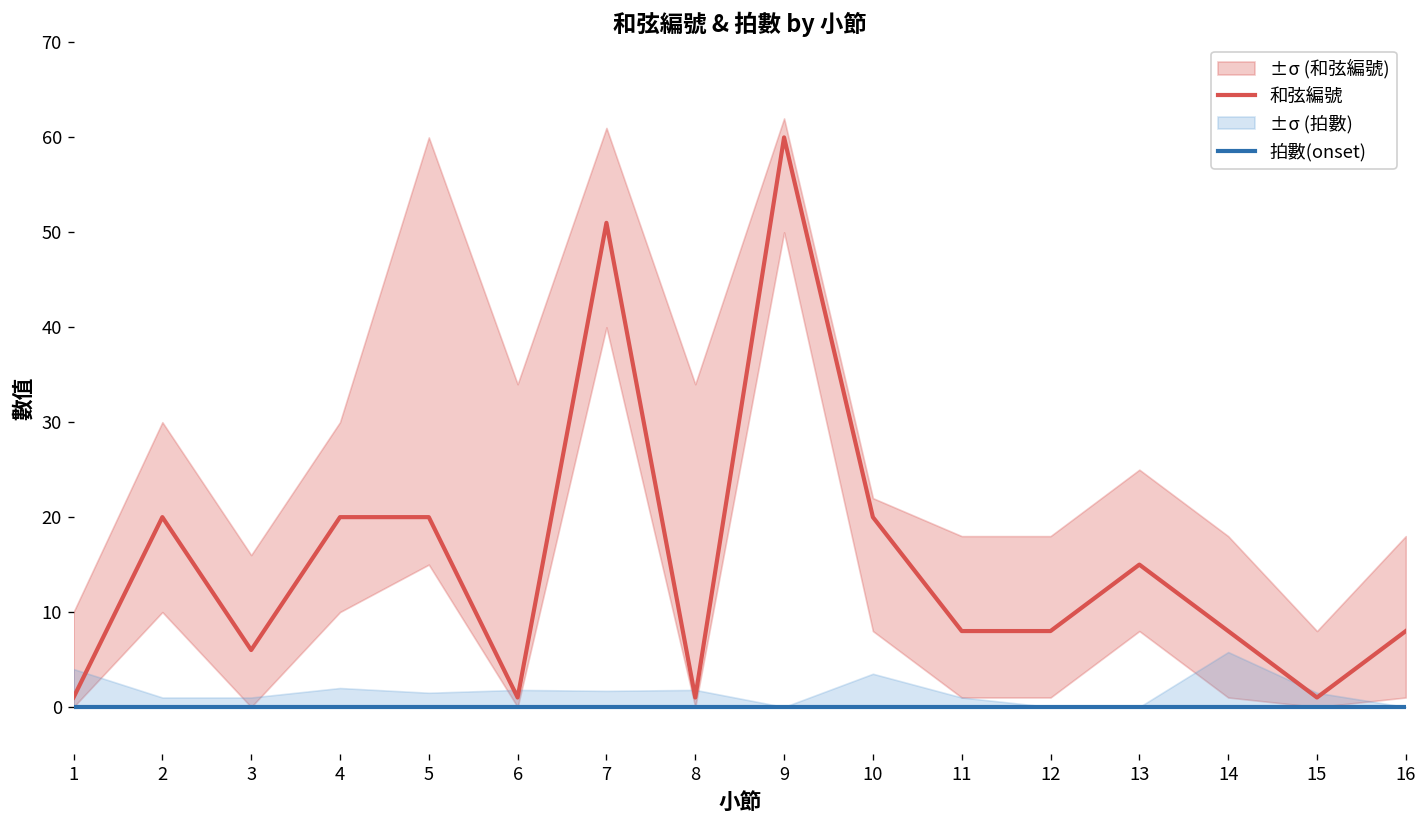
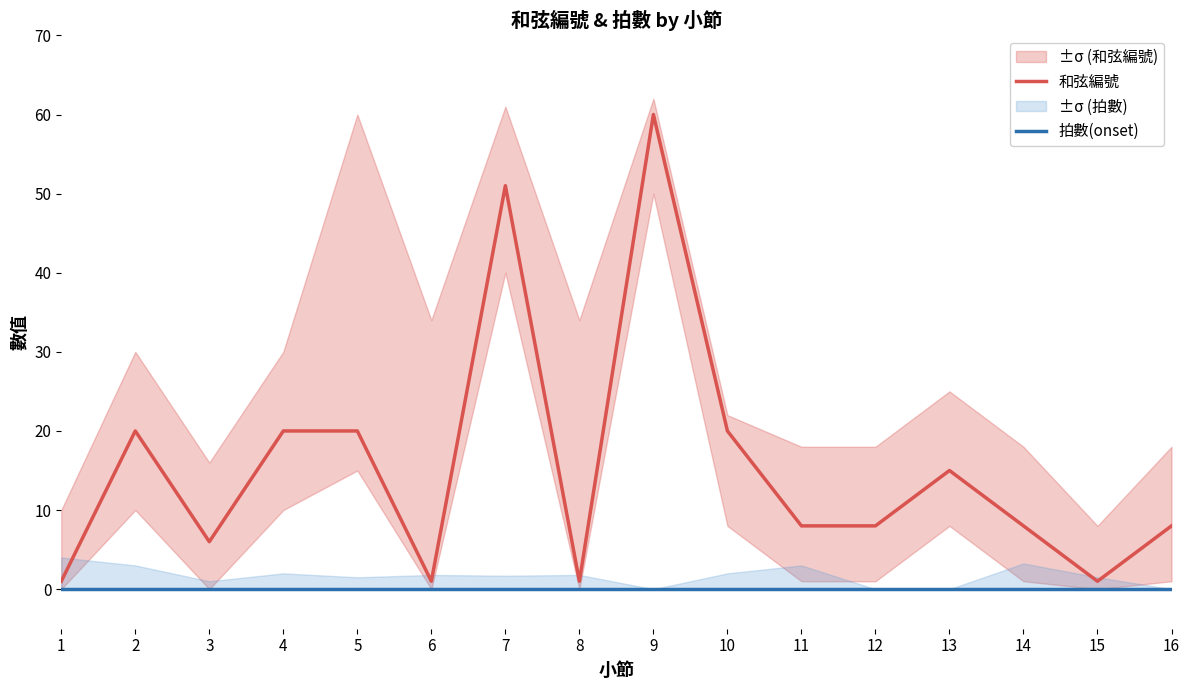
±σ (拍數), 2: 1 -> 3
±σ (拍數), 10: 4 -> 2
±σ (拍數), 11: 1 -> 3
±σ (拍數), 14: 6 -> 3
